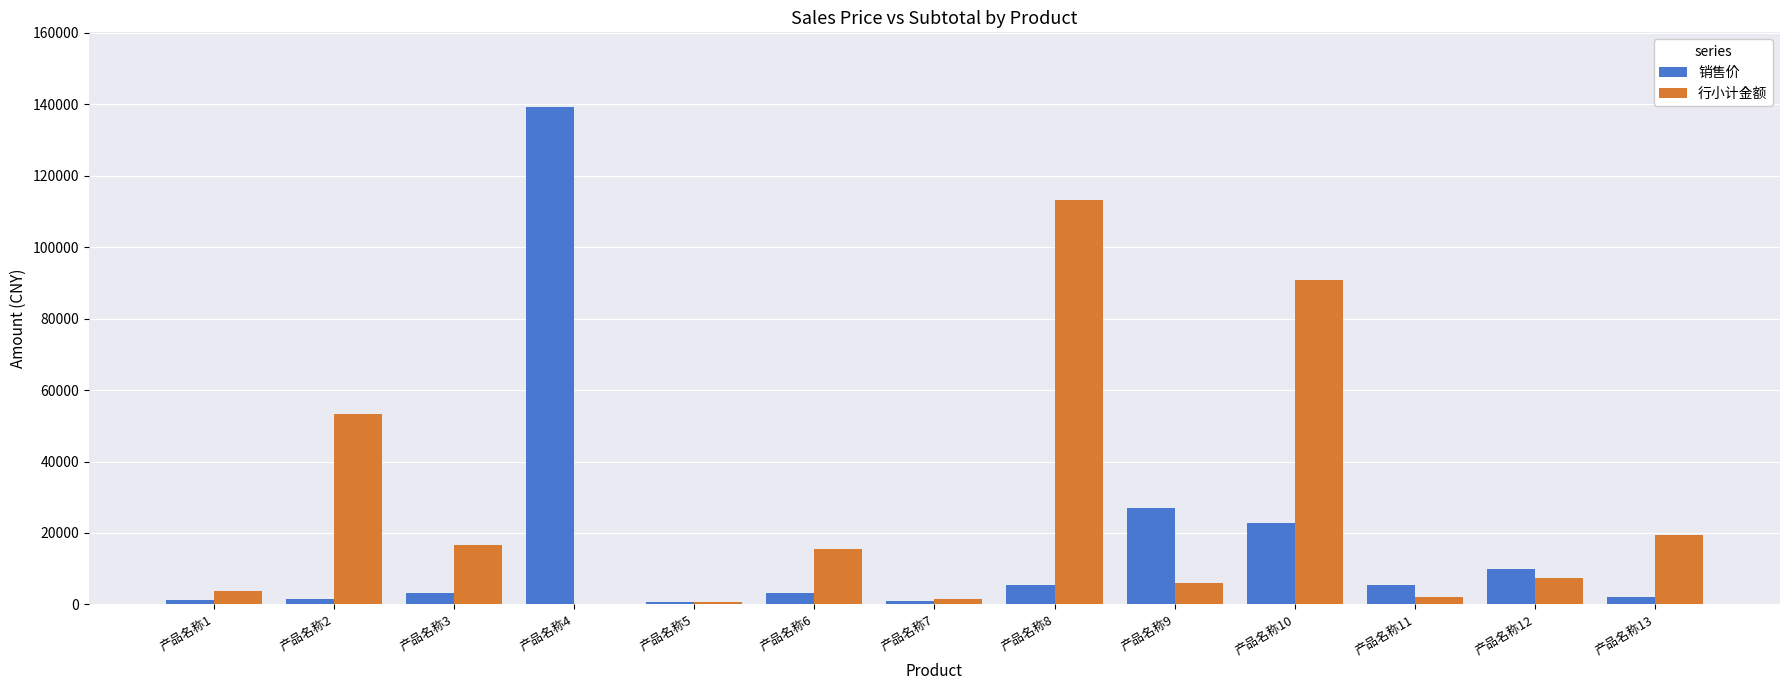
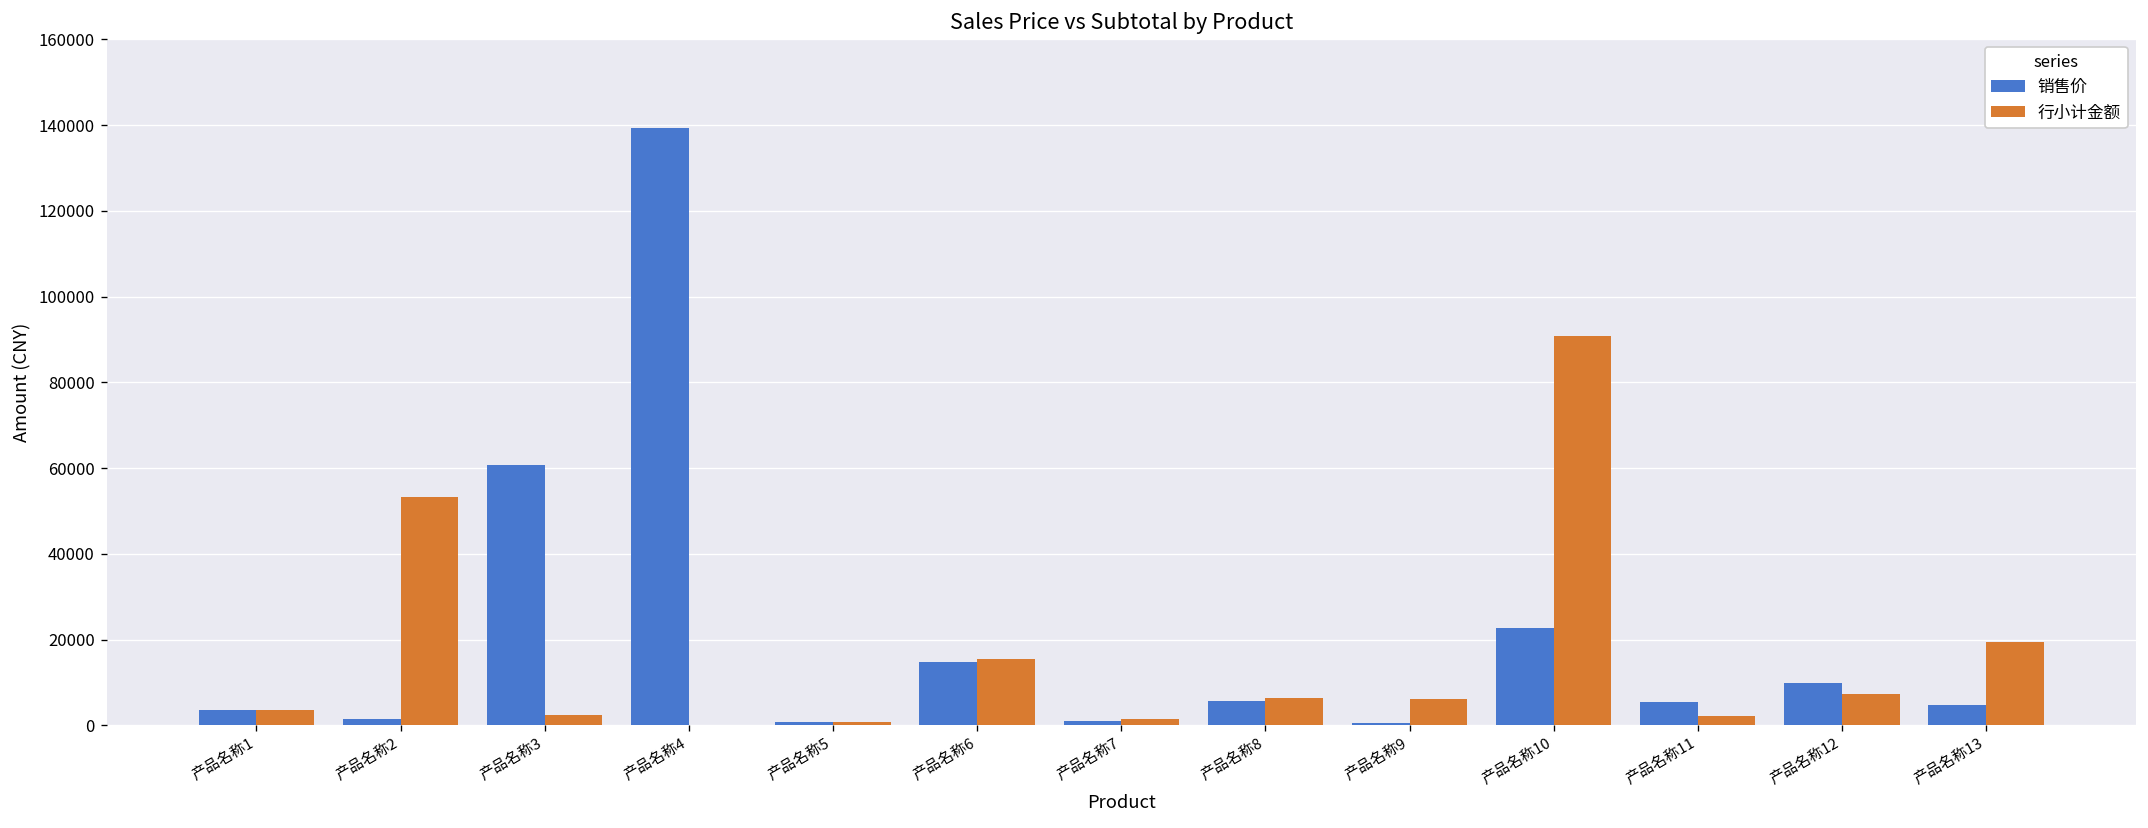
销售价, 产品名称1: 1000 -> 4000
销售价, 产品名称3: 3000 -> 61000
行小计金额, 产品名称3: 17000 -> 2000
销售价, 产品名称6: 3000 -> 15000
行小计金额, 产品名称8: 113000 -> 6000
销售价, 产品名称9: 27000 -> 1000
销售价, 产品名称13: 2000 -> 5000
